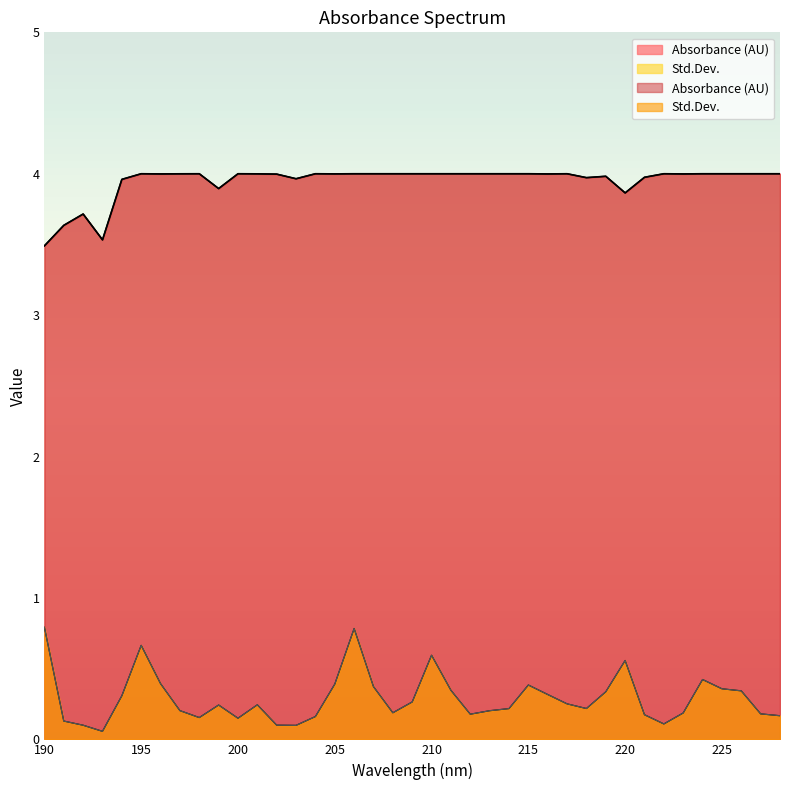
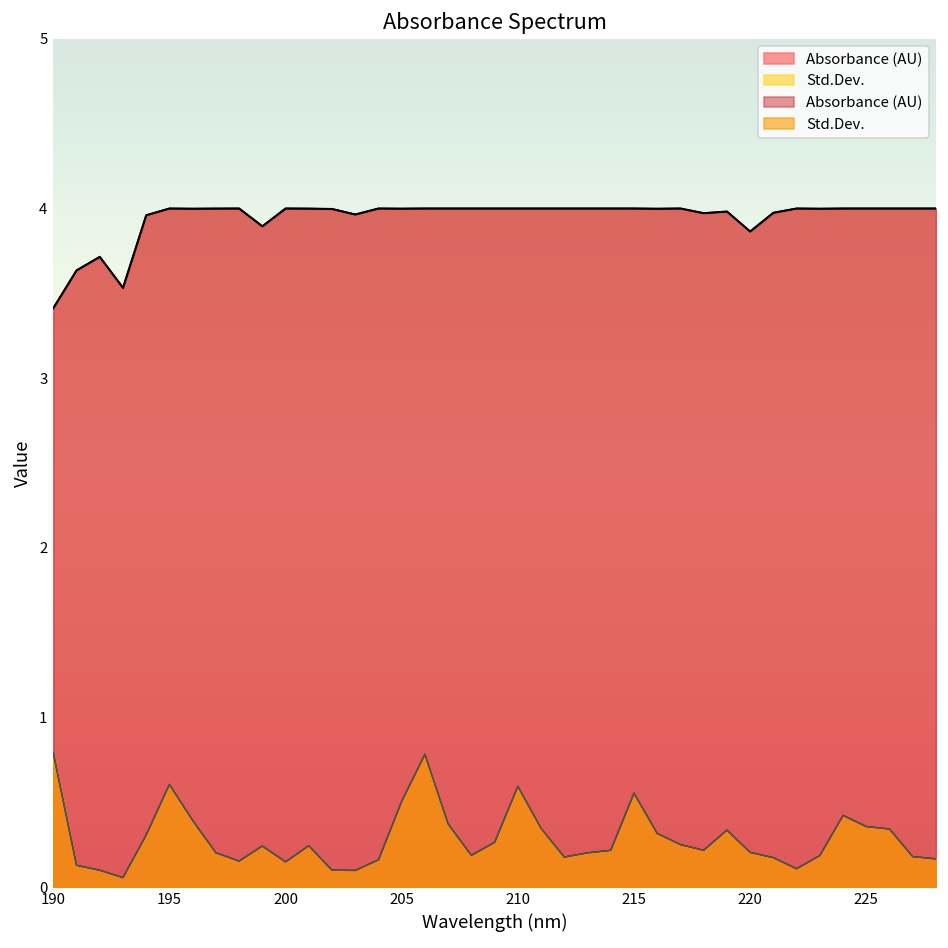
Absorbance (AU), 190: 3.49 -> 3.41
Std.Dev., 195: 0.66 -> 0.61
Std.Dev., 205: 0.39 -> 0.51
Std.Dev., 215: 0.38 -> 0.55
Std.Dev., 220: 0.56 -> 0.21
